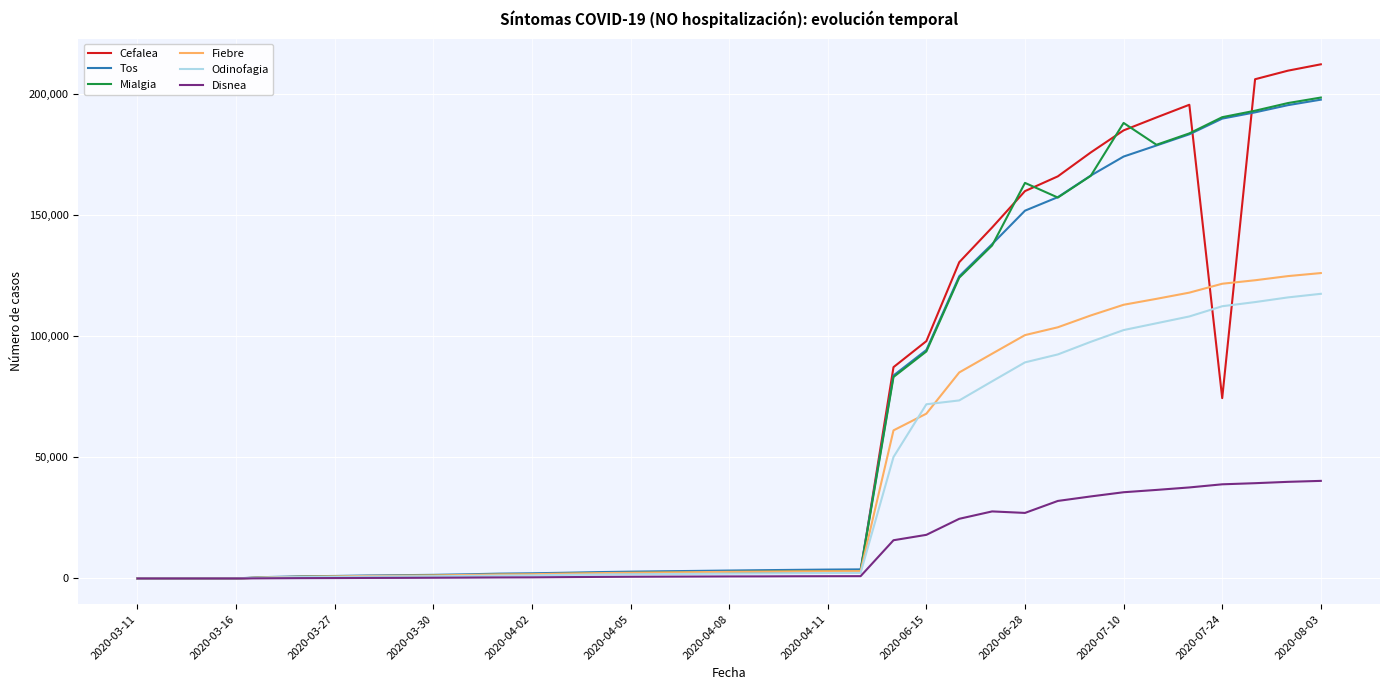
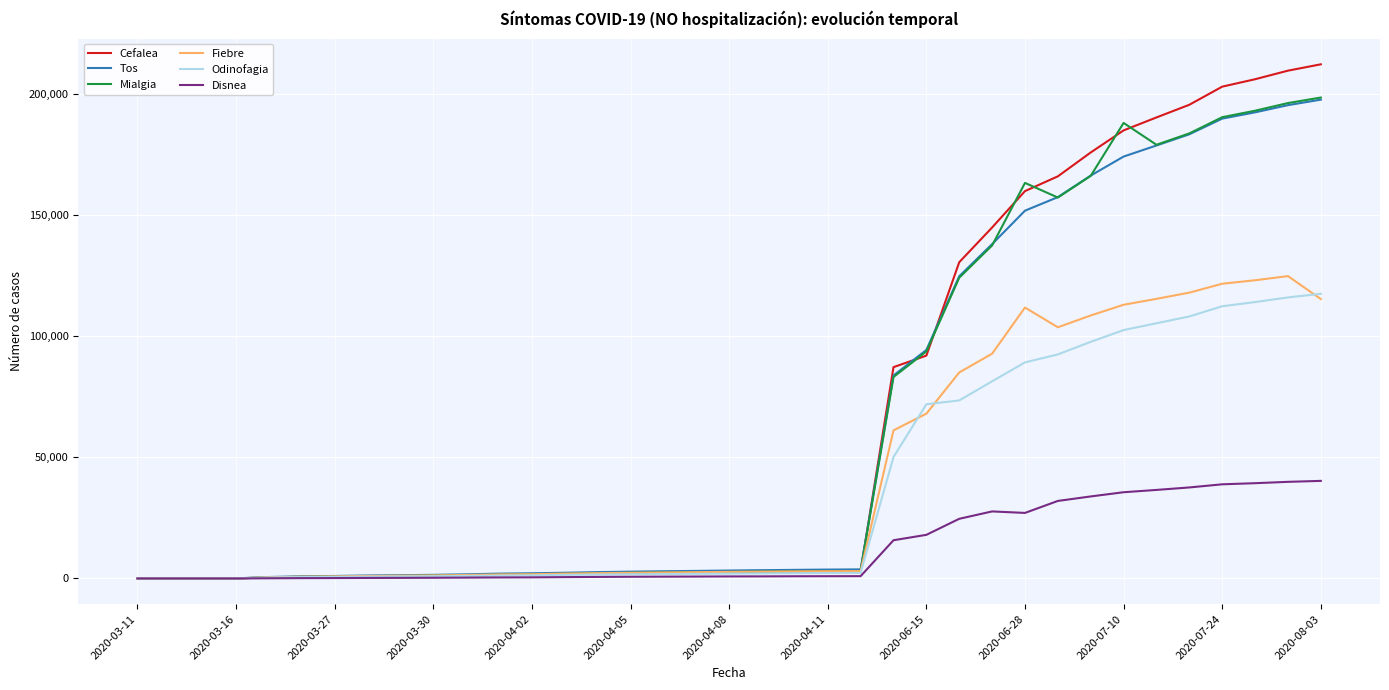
Cefalea, 2020-06-15: 98,000 -> 92,000
Fiebre, 2020-06-28: 100,000 -> 112,000
Cefalea, 2020-07-24: 74,000 -> 203,000
Fiebre, 2020-08-03: 126,000 -> 115,000
